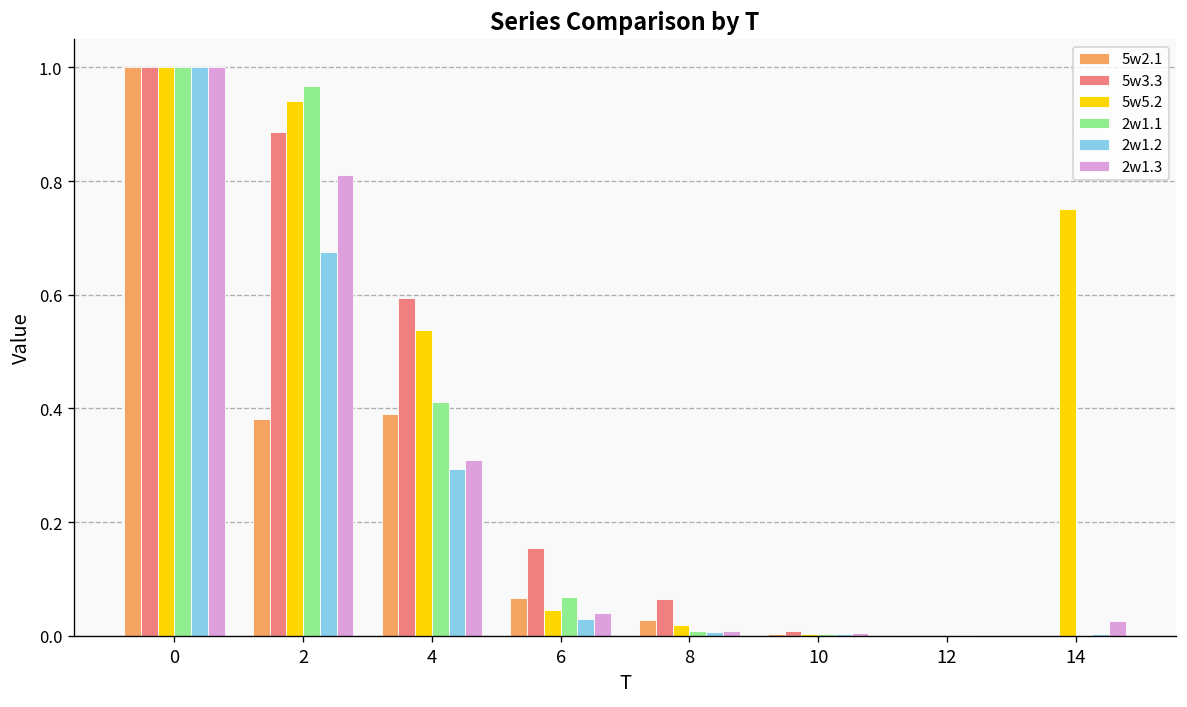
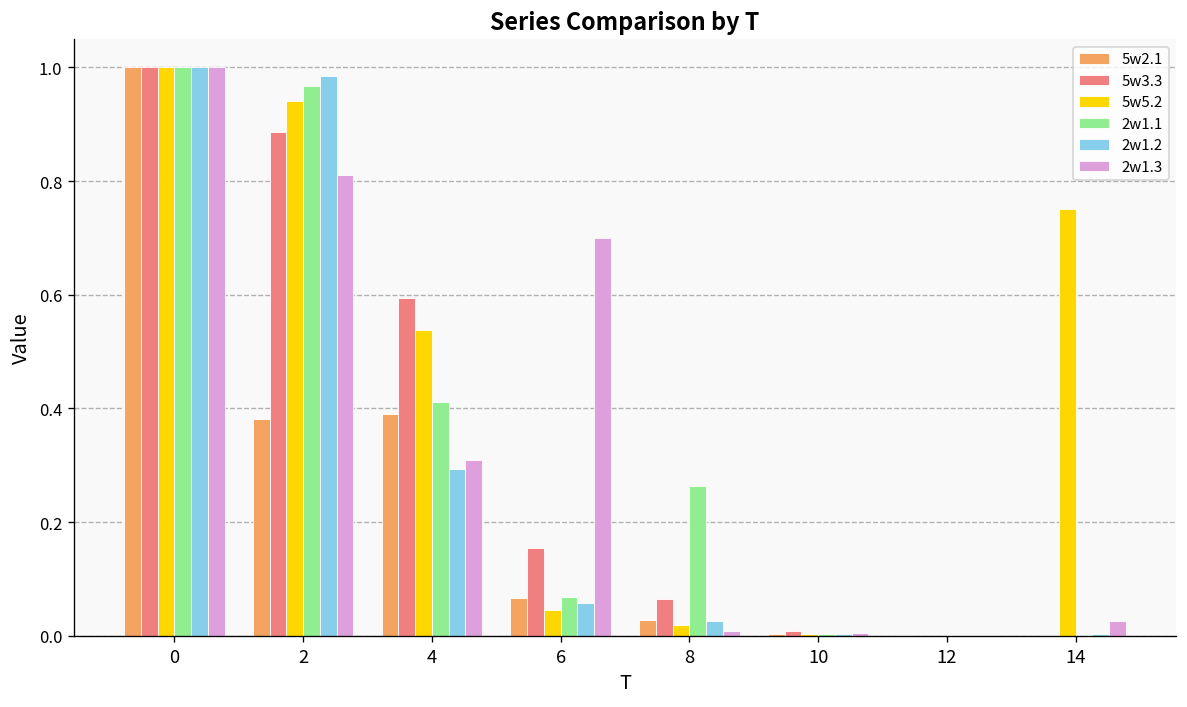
2w1.2, 2: 0.67 -> 0.99
2w1.2, 6: 0.03 -> 0.06
2w1.3, 6: 0.04 -> 0.70
2w1.1, 8: 0.01 -> 0.26
2w1.2, 8: 0.01 -> 0.03
